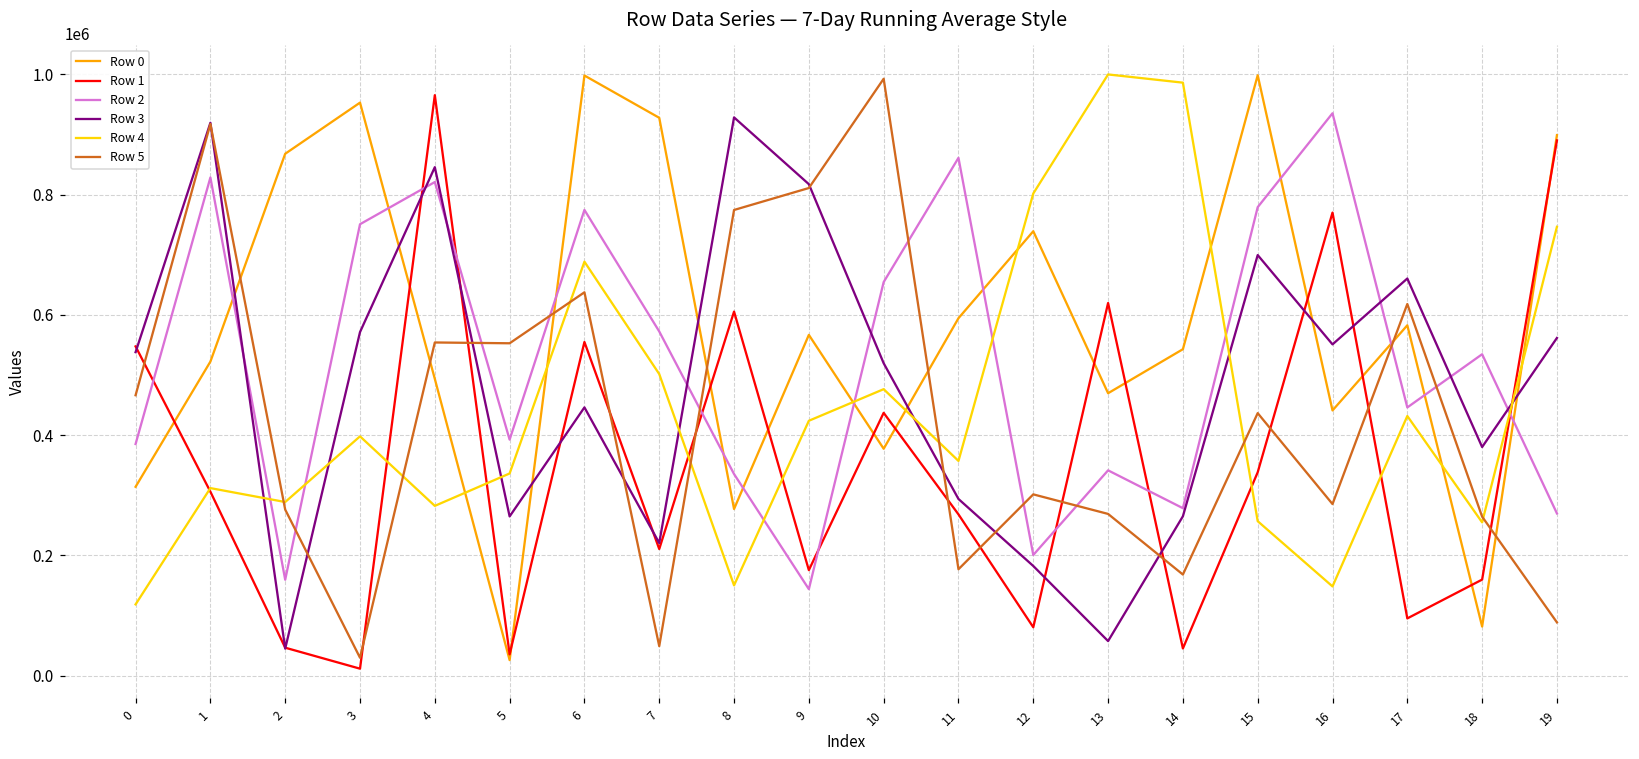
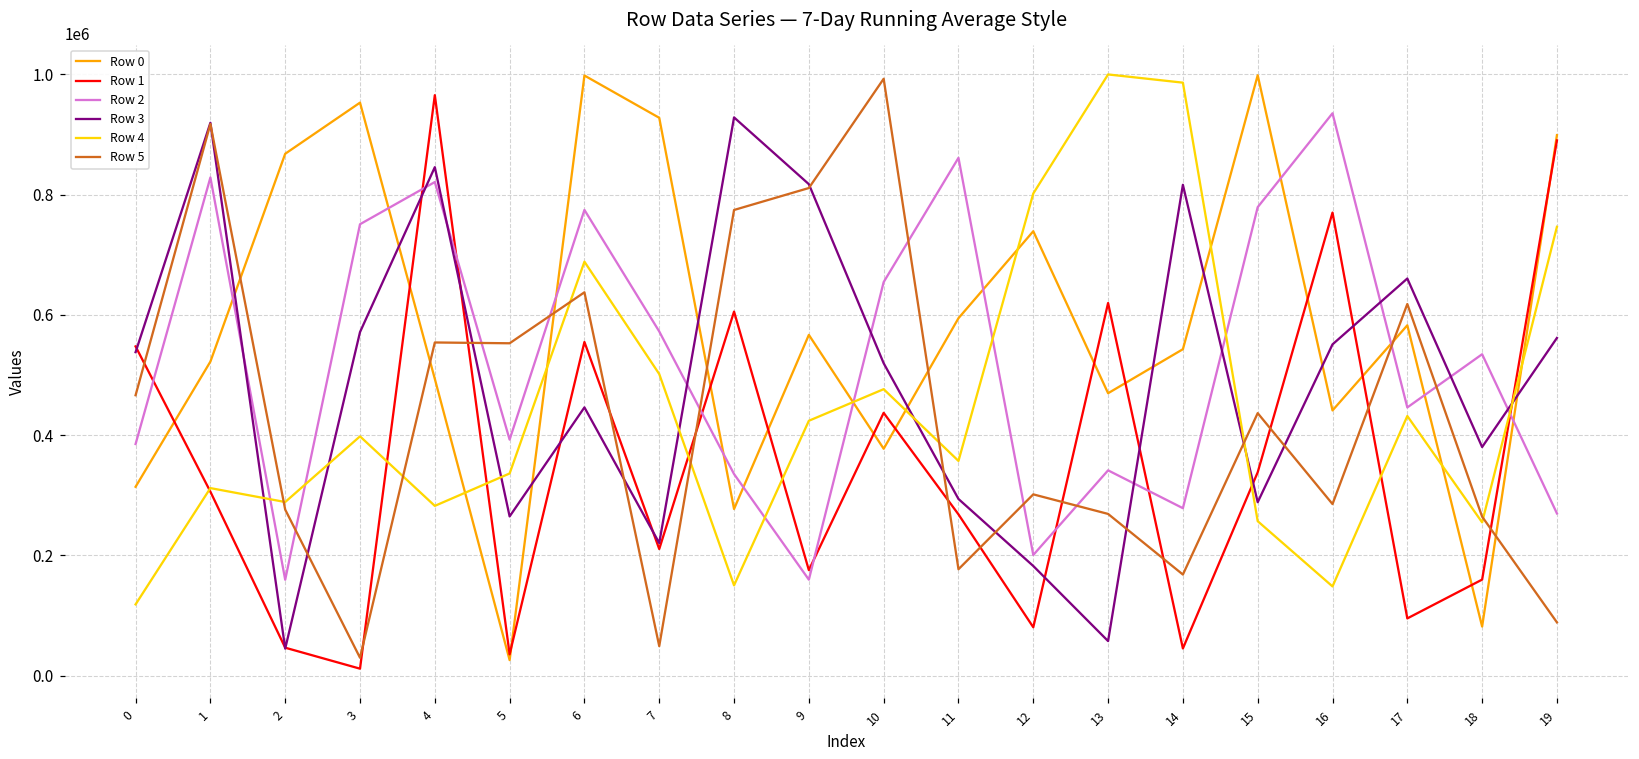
Row 2, 9: 140000 -> 160000
Row 3, 14: 260000 -> 820000
Row 3, 15: 700000 -> 290000
